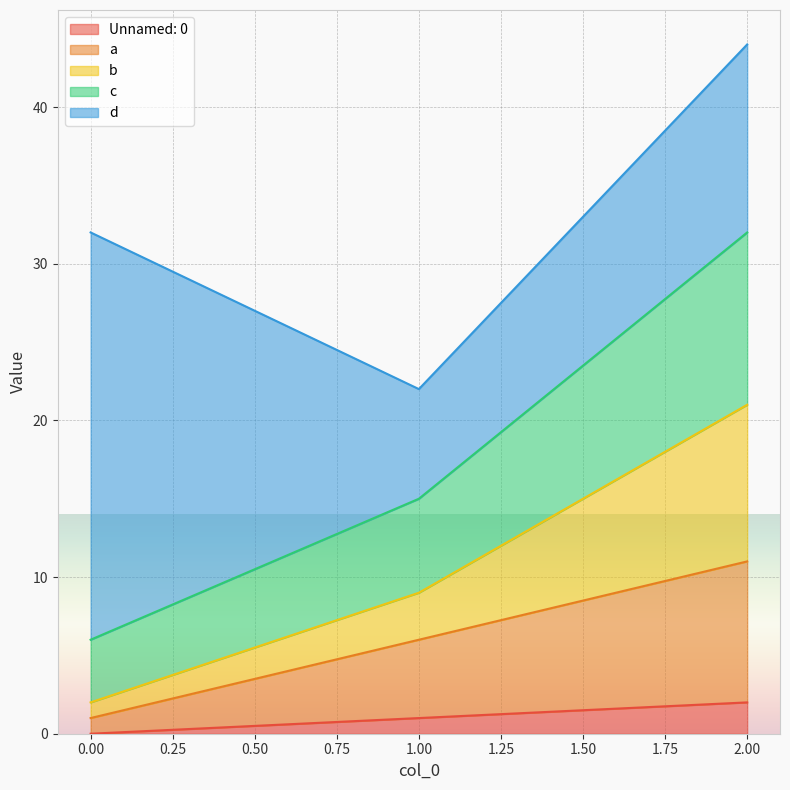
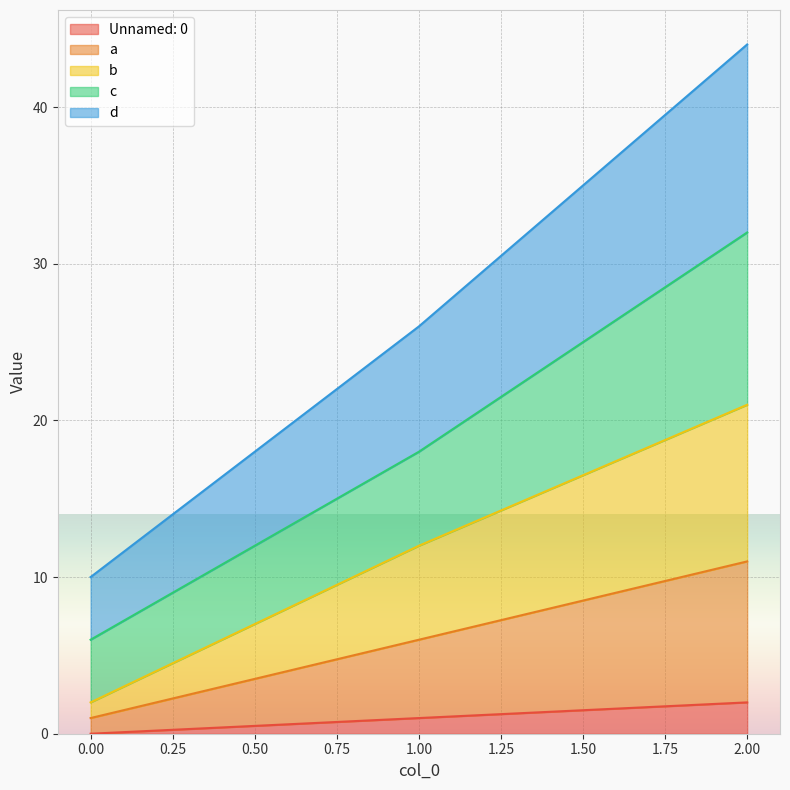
d, 0.00: 26 -> 4
b, 1.00: 3 -> 6
d, 1.00: 7 -> 8
